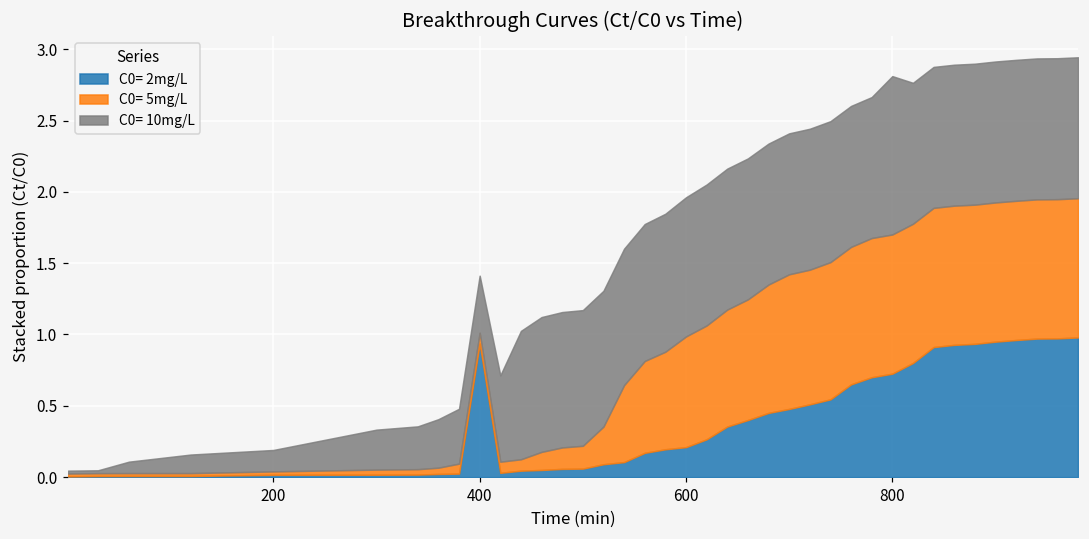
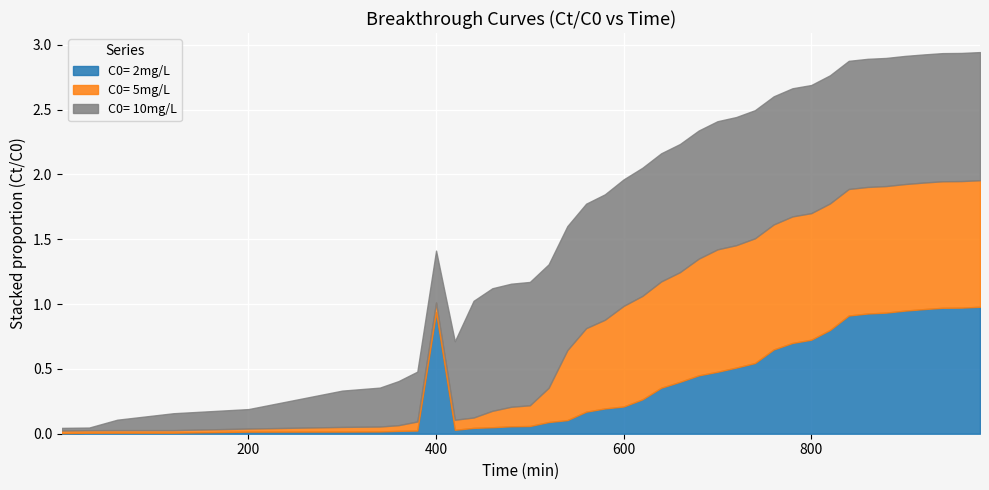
C0= 10mg/L, 800: 1.11 -> 0.99
